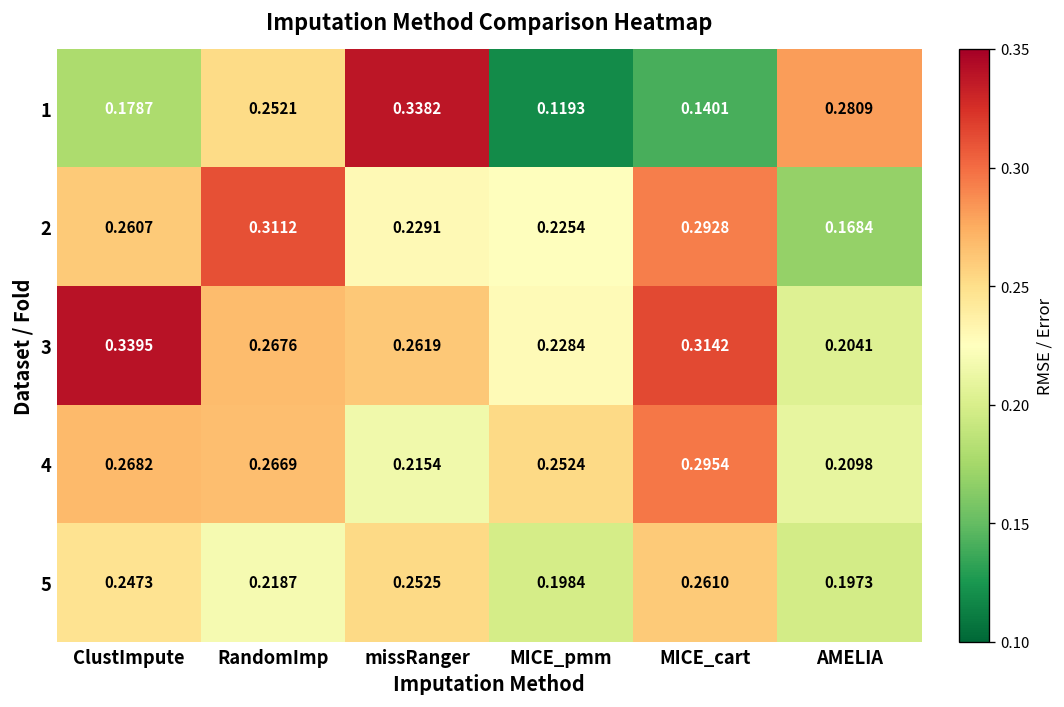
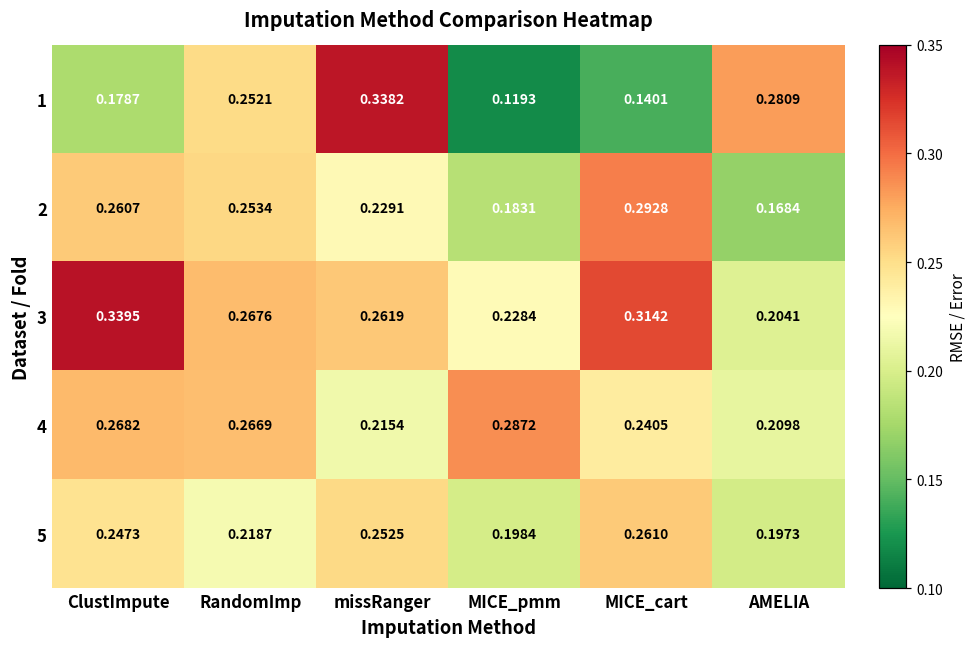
2, RandomImp: 0.3112 -> 0.2534
2, MICE_pmm: 0.2254 -> 0.1831
4, MICE_pmm: 0.2524 -> 0.2872
4, MICE_cart: 0.2954 -> 0.2405
